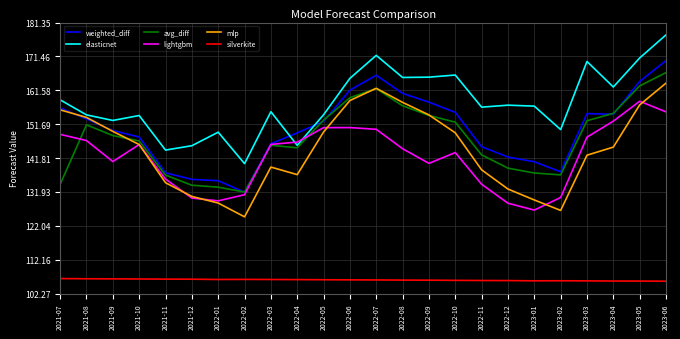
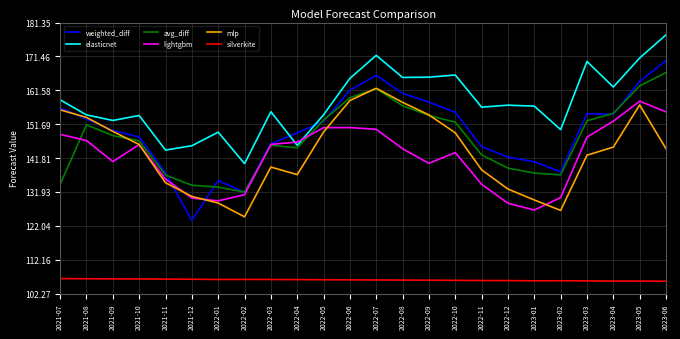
weighted_diff, 2021-12: 136 -> 124
mlp, 2023-06: 164 -> 145
